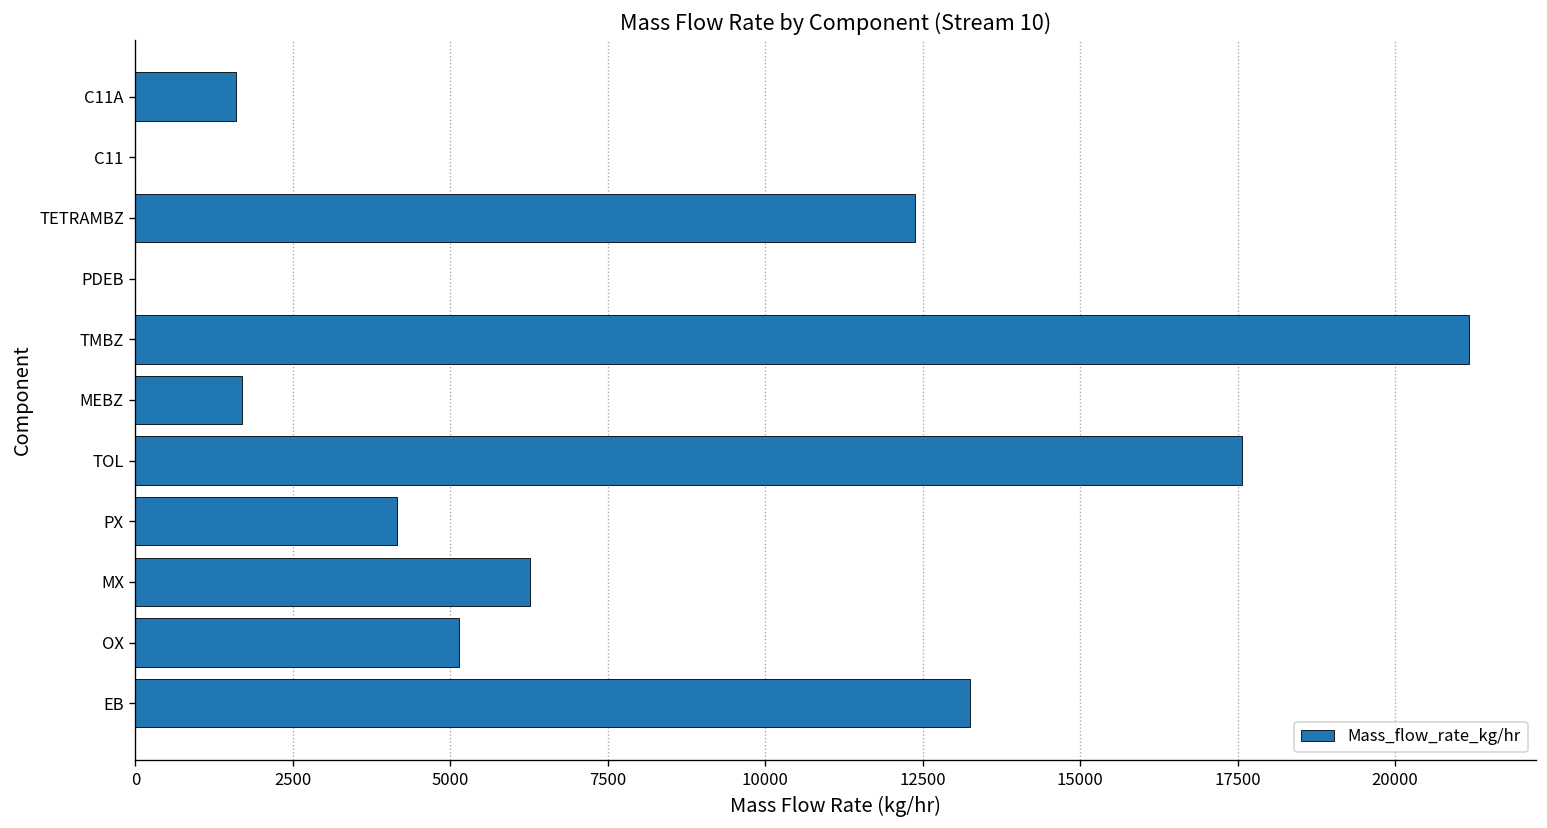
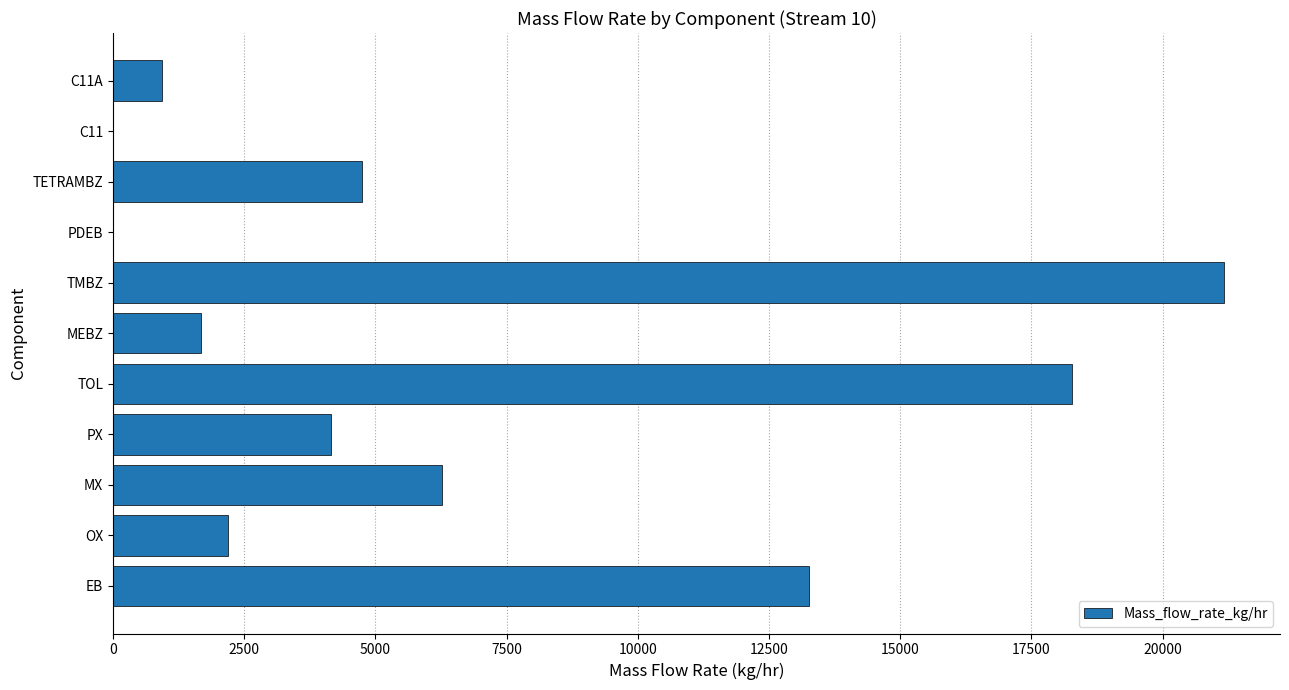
C11A: 1600 -> 900
TETRAMBZ: 12400 -> 4700
TOL: 17600 -> 18300
OX: 5100 -> 2200
